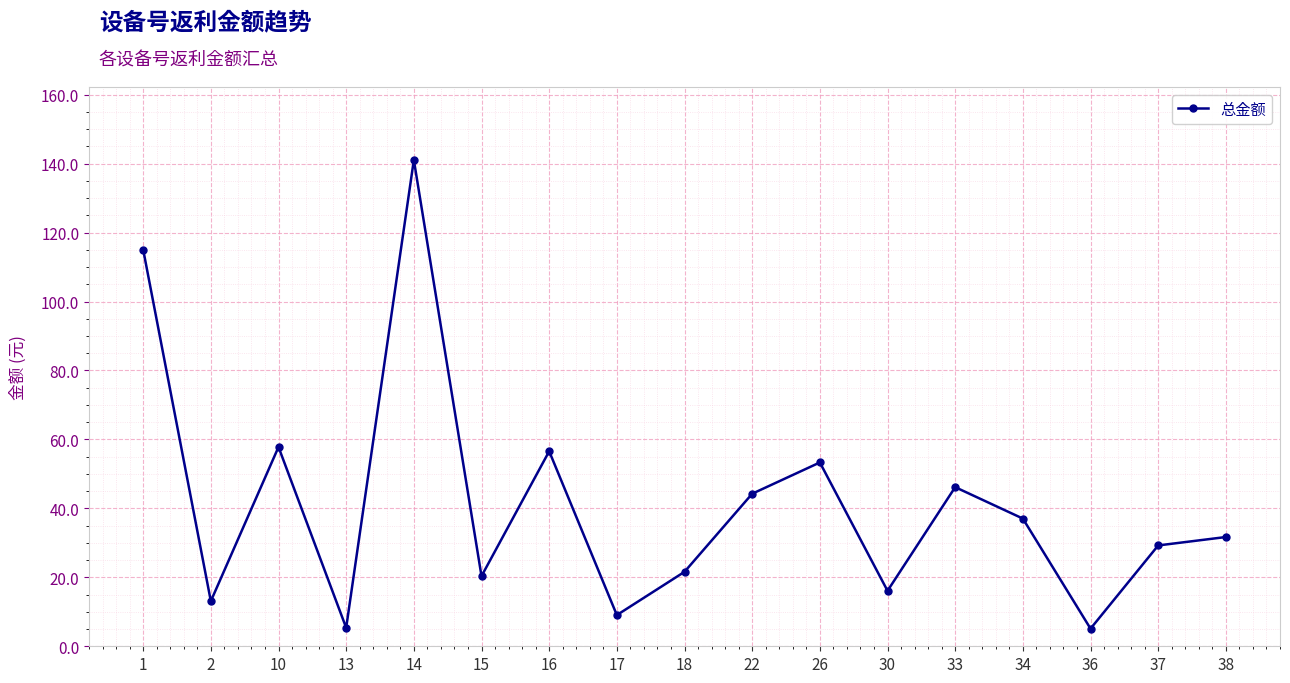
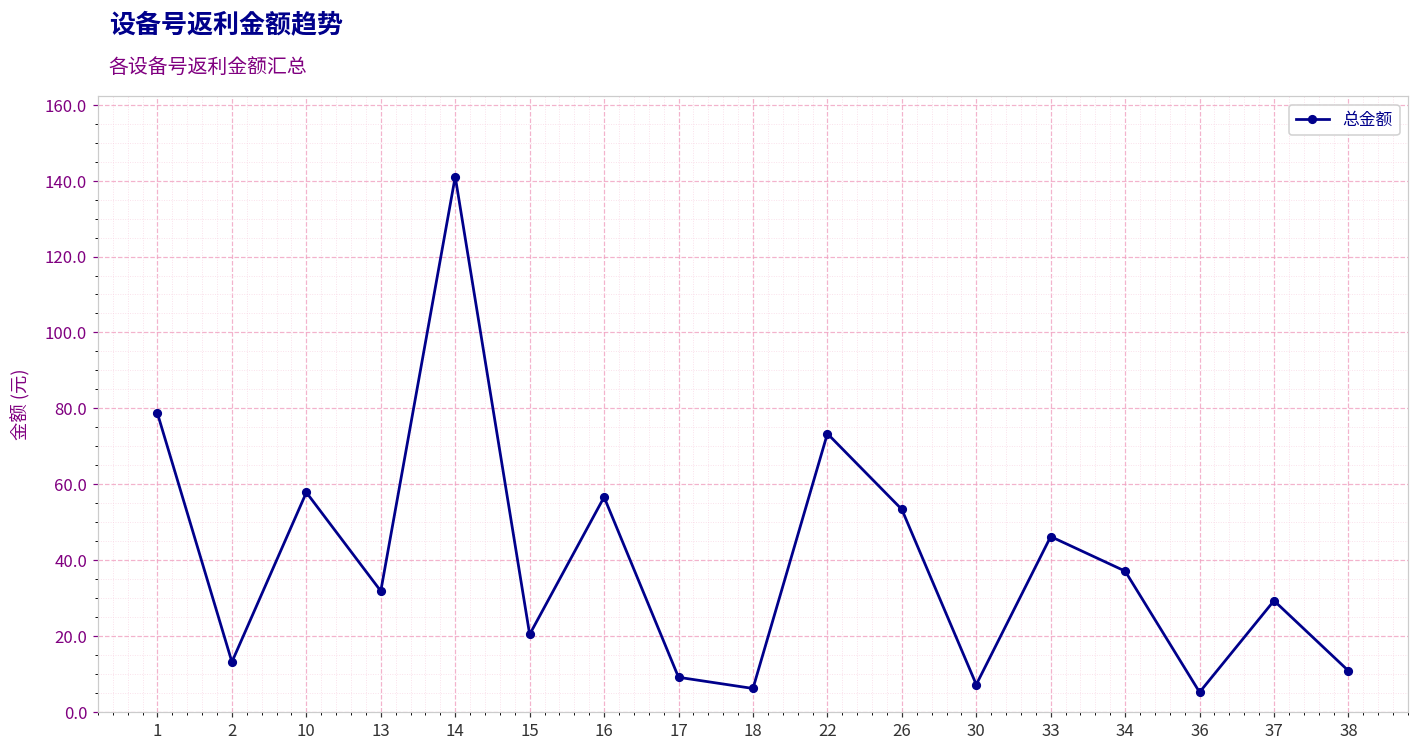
1: 115 -> 79
13: 5 -> 32
18: 22 -> 6
22: 44 -> 73
30: 16 -> 7
38: 32 -> 11
